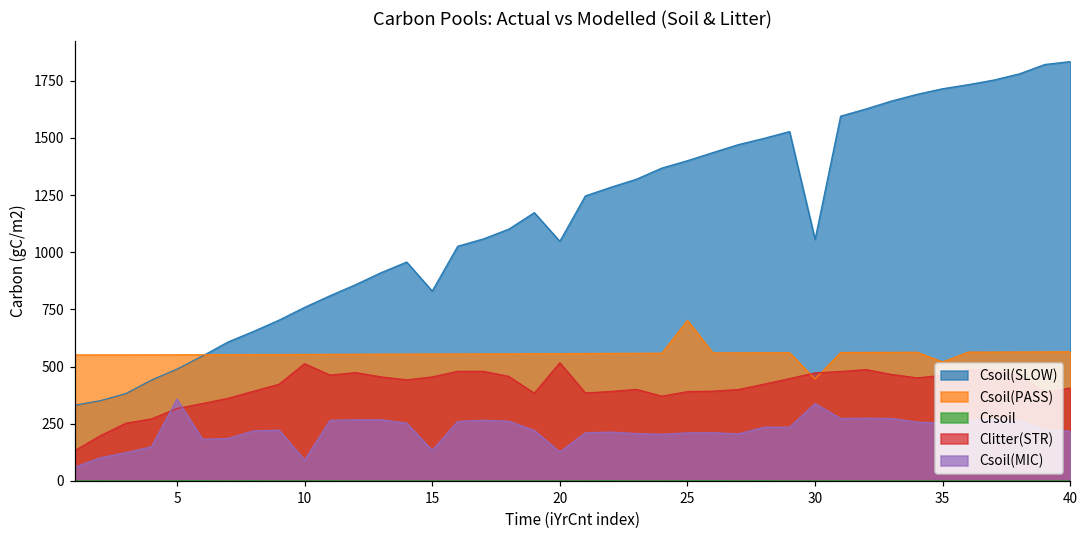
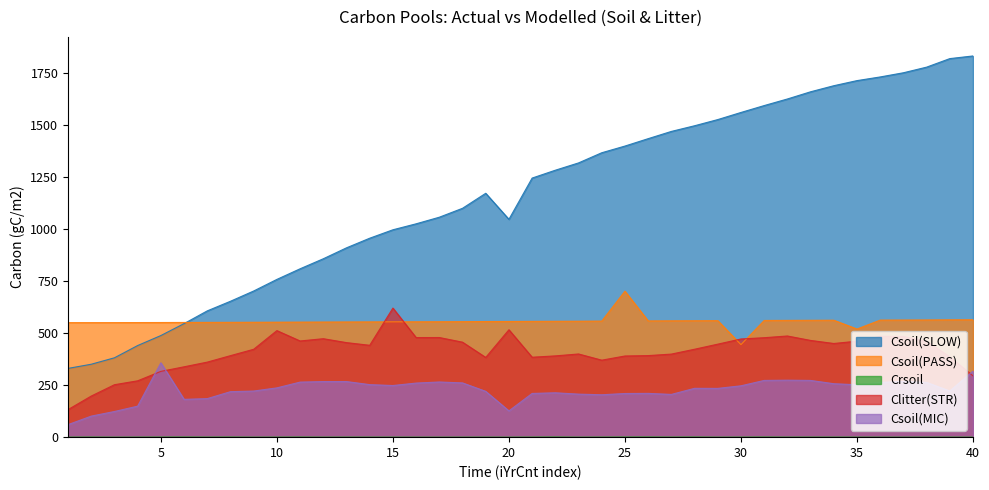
Csoil(MIC), 10: 90 -> 240
Csoil(SLOW), 15: 830 -> 1000
Clitter(STR), 15: 450 -> 620
Csoil(MIC), 15: 130 -> 250
Csoil(SLOW), 30: 1060 -> 1560
Csoil(MIC), 30: 340 -> 250
Clitter(STR), 40: 410 -> 290
Csoil(MIC), 40: 220 -> 320
